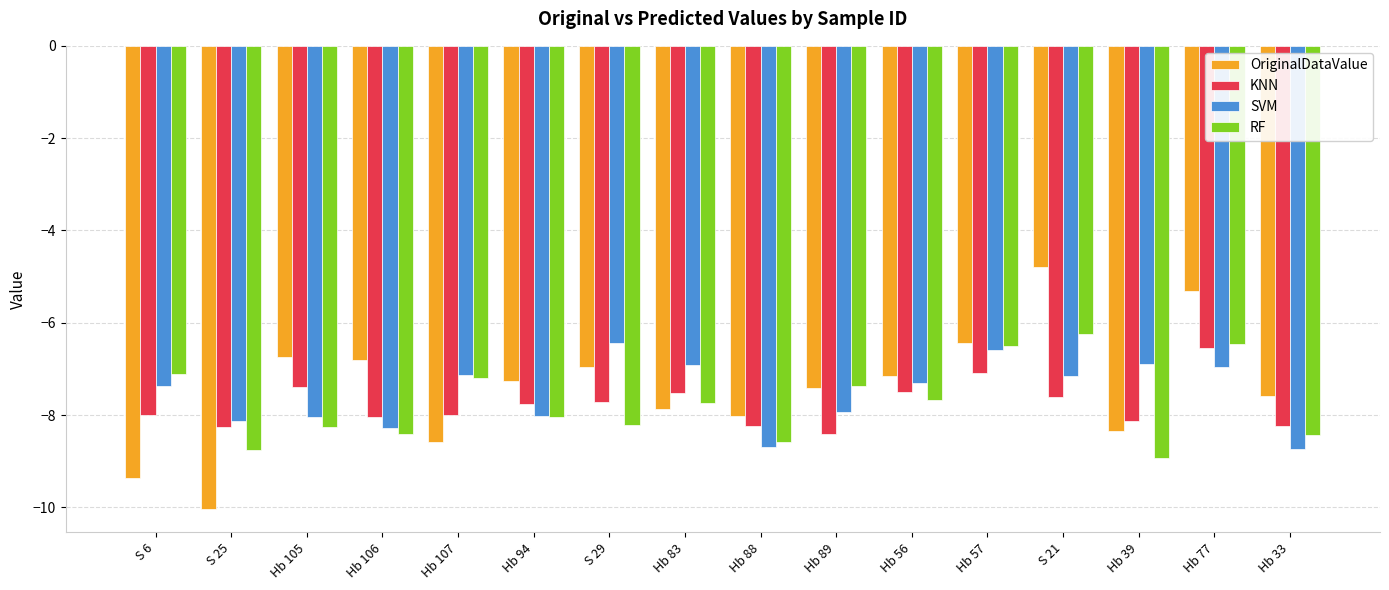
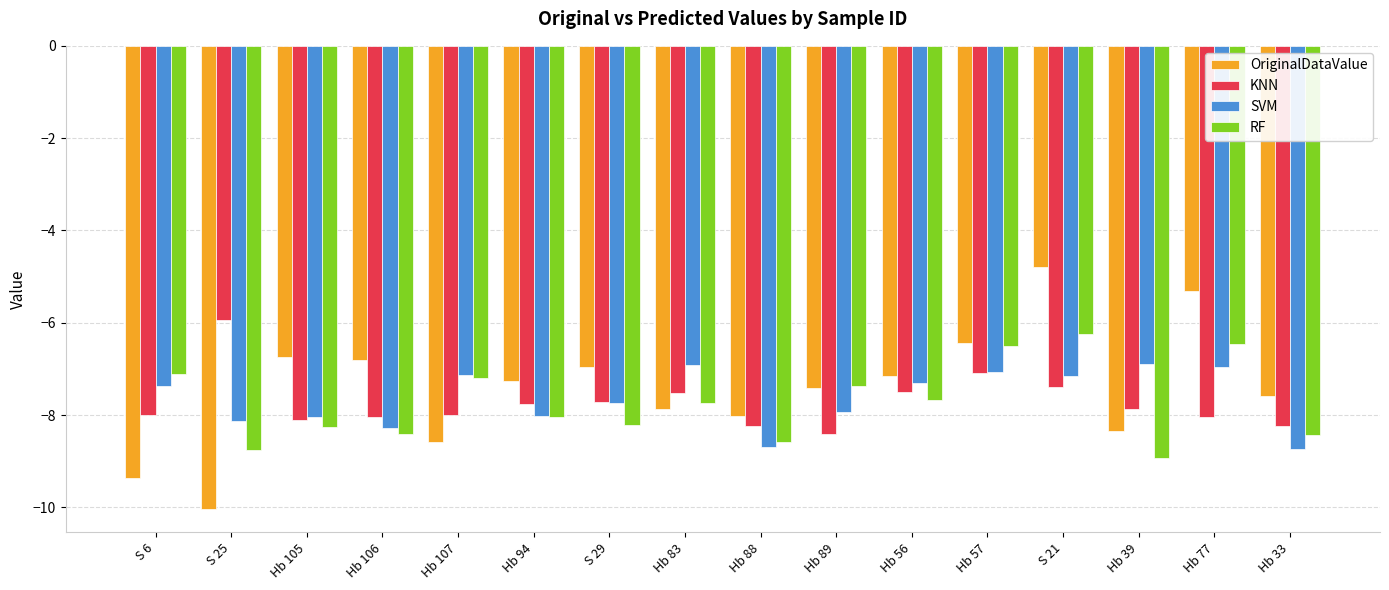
KNN, S 25: -8.3 -> -5.9
KNN, Hb 105: -7.4 -> -8.1
SVM, S 29: -6.4 -> -7.7
SVM, Hb 57: -6.6 -> -7.1
KNN, S 21: -7.6 -> -7.4
KNN, Hb 39: -8.1 -> -7.9
KNN, Hb 77: -6.5 -> -8.0
